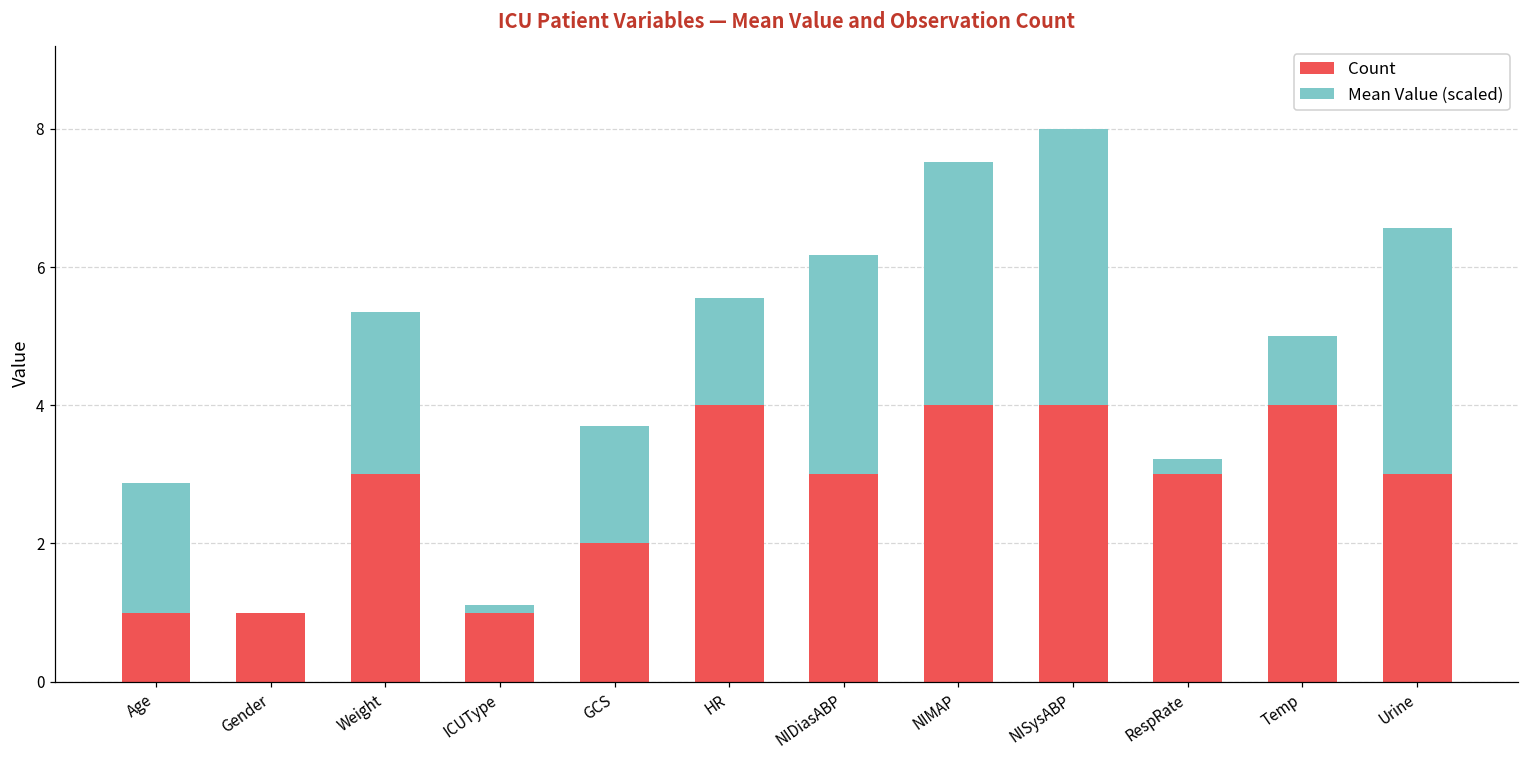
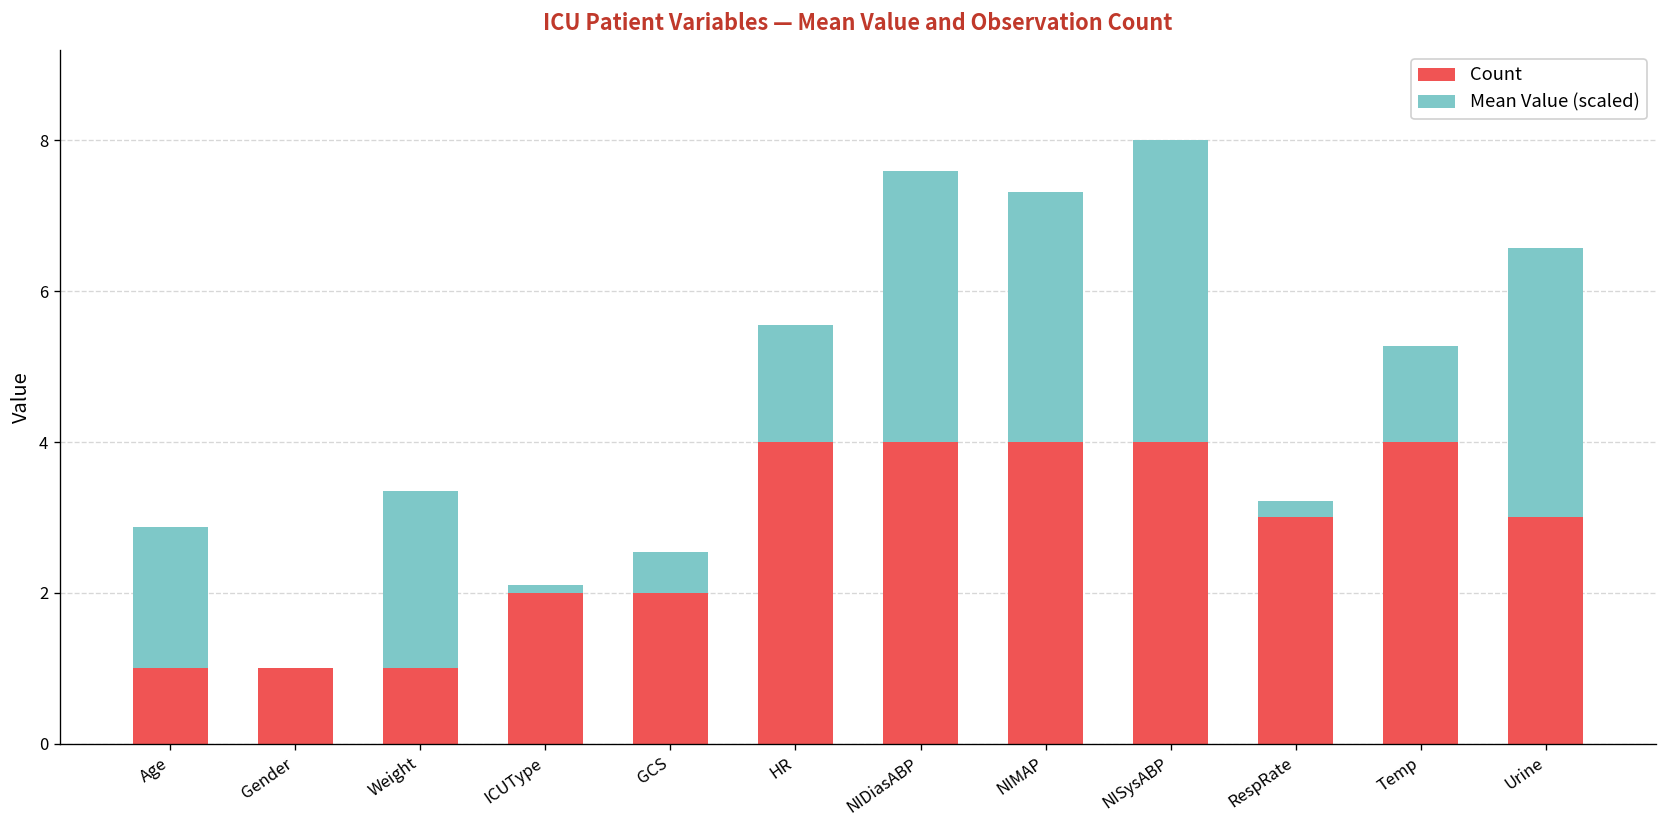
Count, Weight: 3 -> 1
Count, ICUType: 1 -> 2
Mean Value (scaled), GCS: 1.7 -> 0.5
Count, NIDiasABP: 3 -> 4
Mean Value (scaled), NIDiasABP: 3.2 -> 3.6
Mean Value (scaled), NIMAP: 3.5 -> 3.3
Mean Value (scaled), Temp: 1.0 -> 1.3
